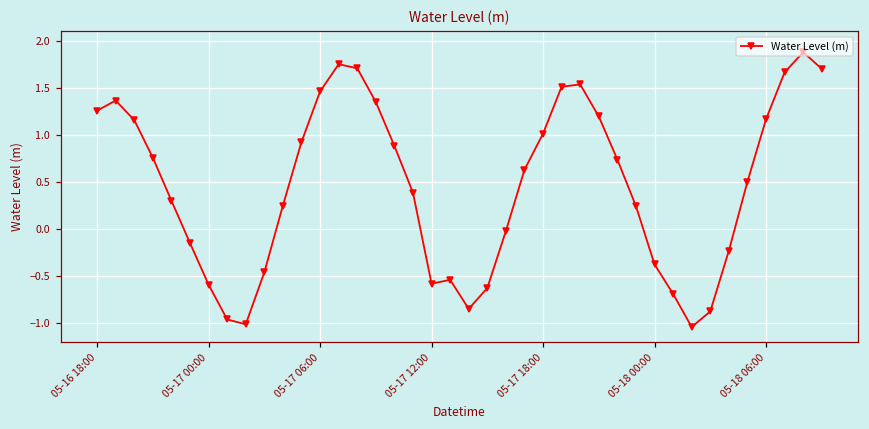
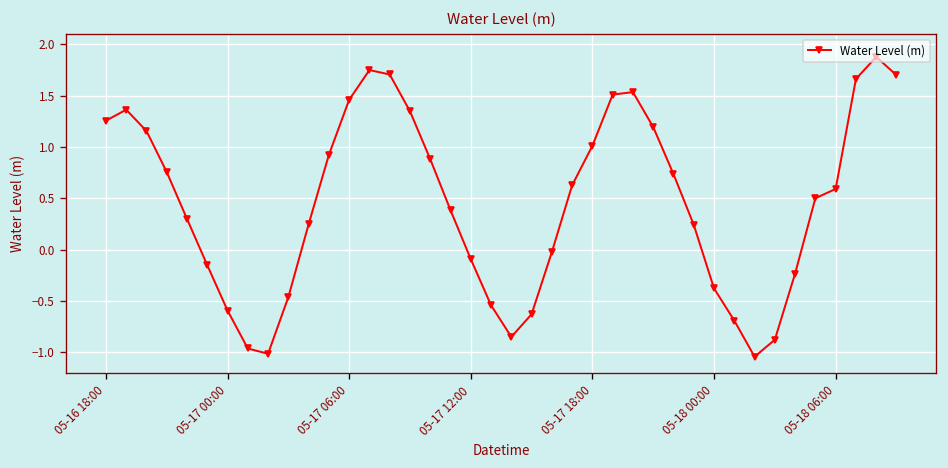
05-17 12:00: -0.6 -> -0.1
05-18 06:00: 1.2 -> 0.6
